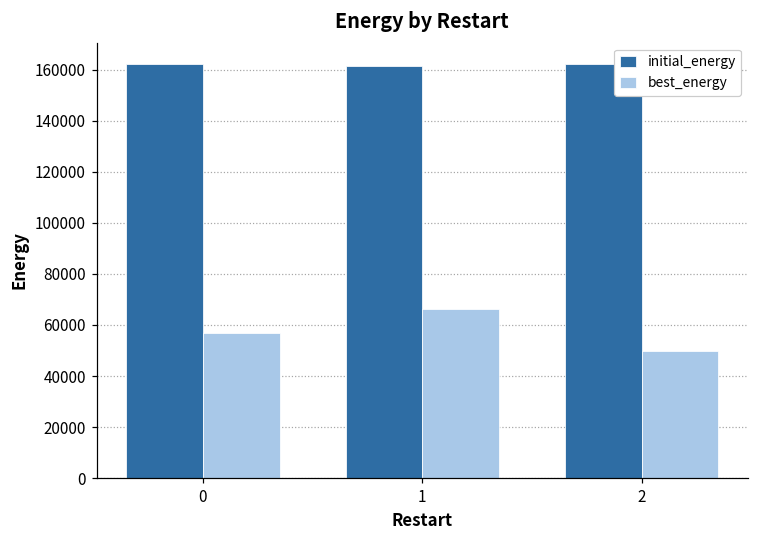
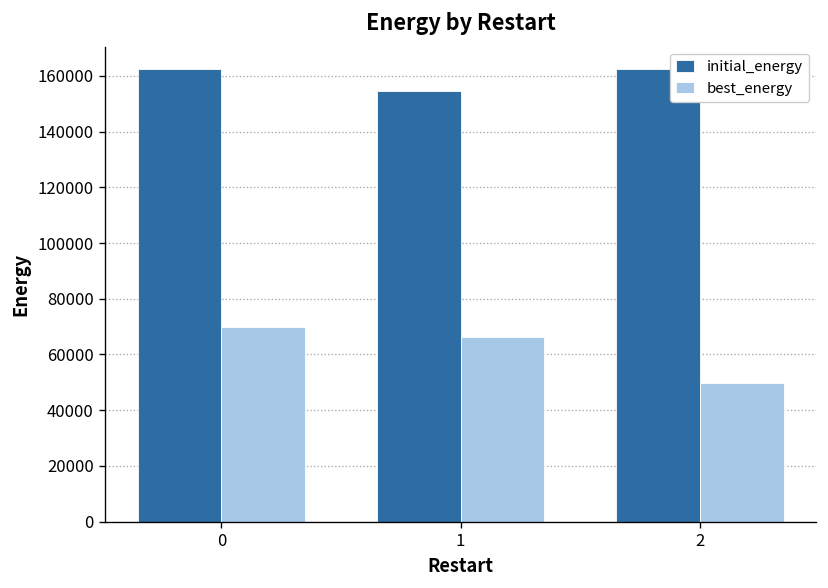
best_energy, 0: 57000 -> 70000
initial_energy, 1: 161000 -> 155000
